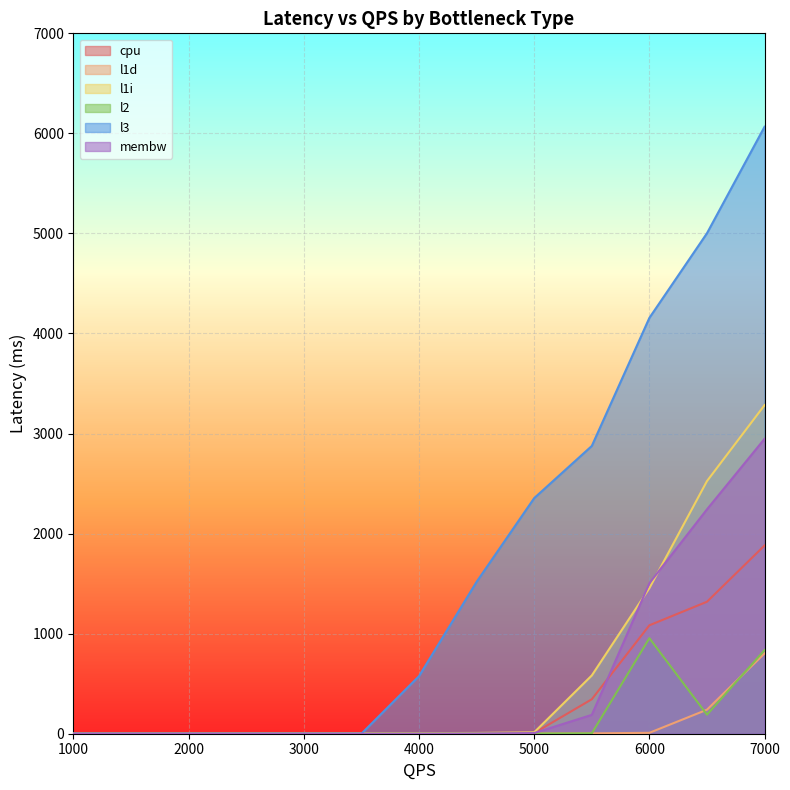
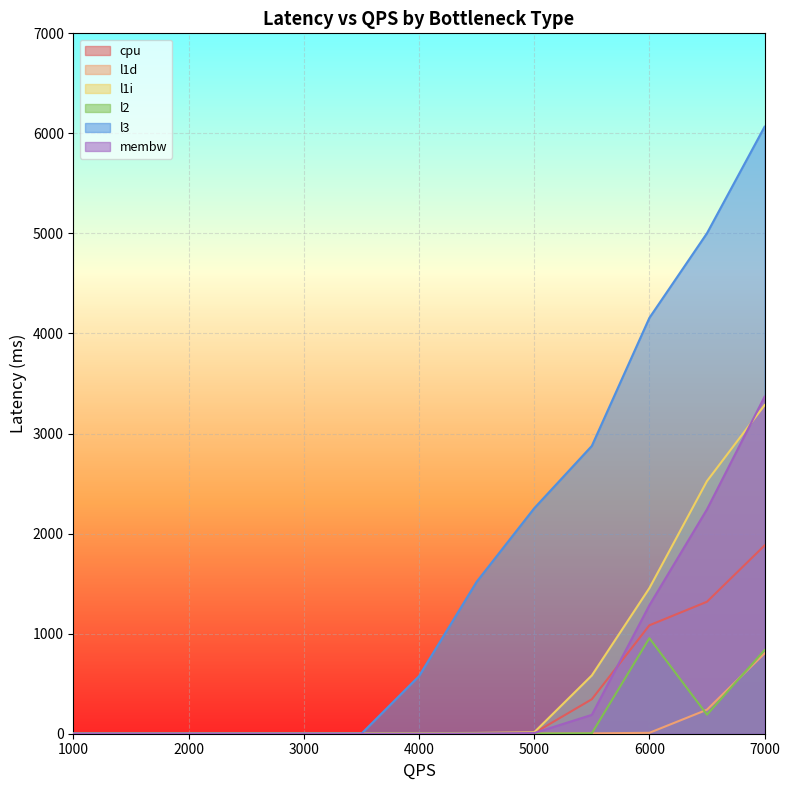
l3, 5000: 2350 -> 2250
membw, 6000: 1500 -> 1280
membw, 7000: 2950 -> 3370
